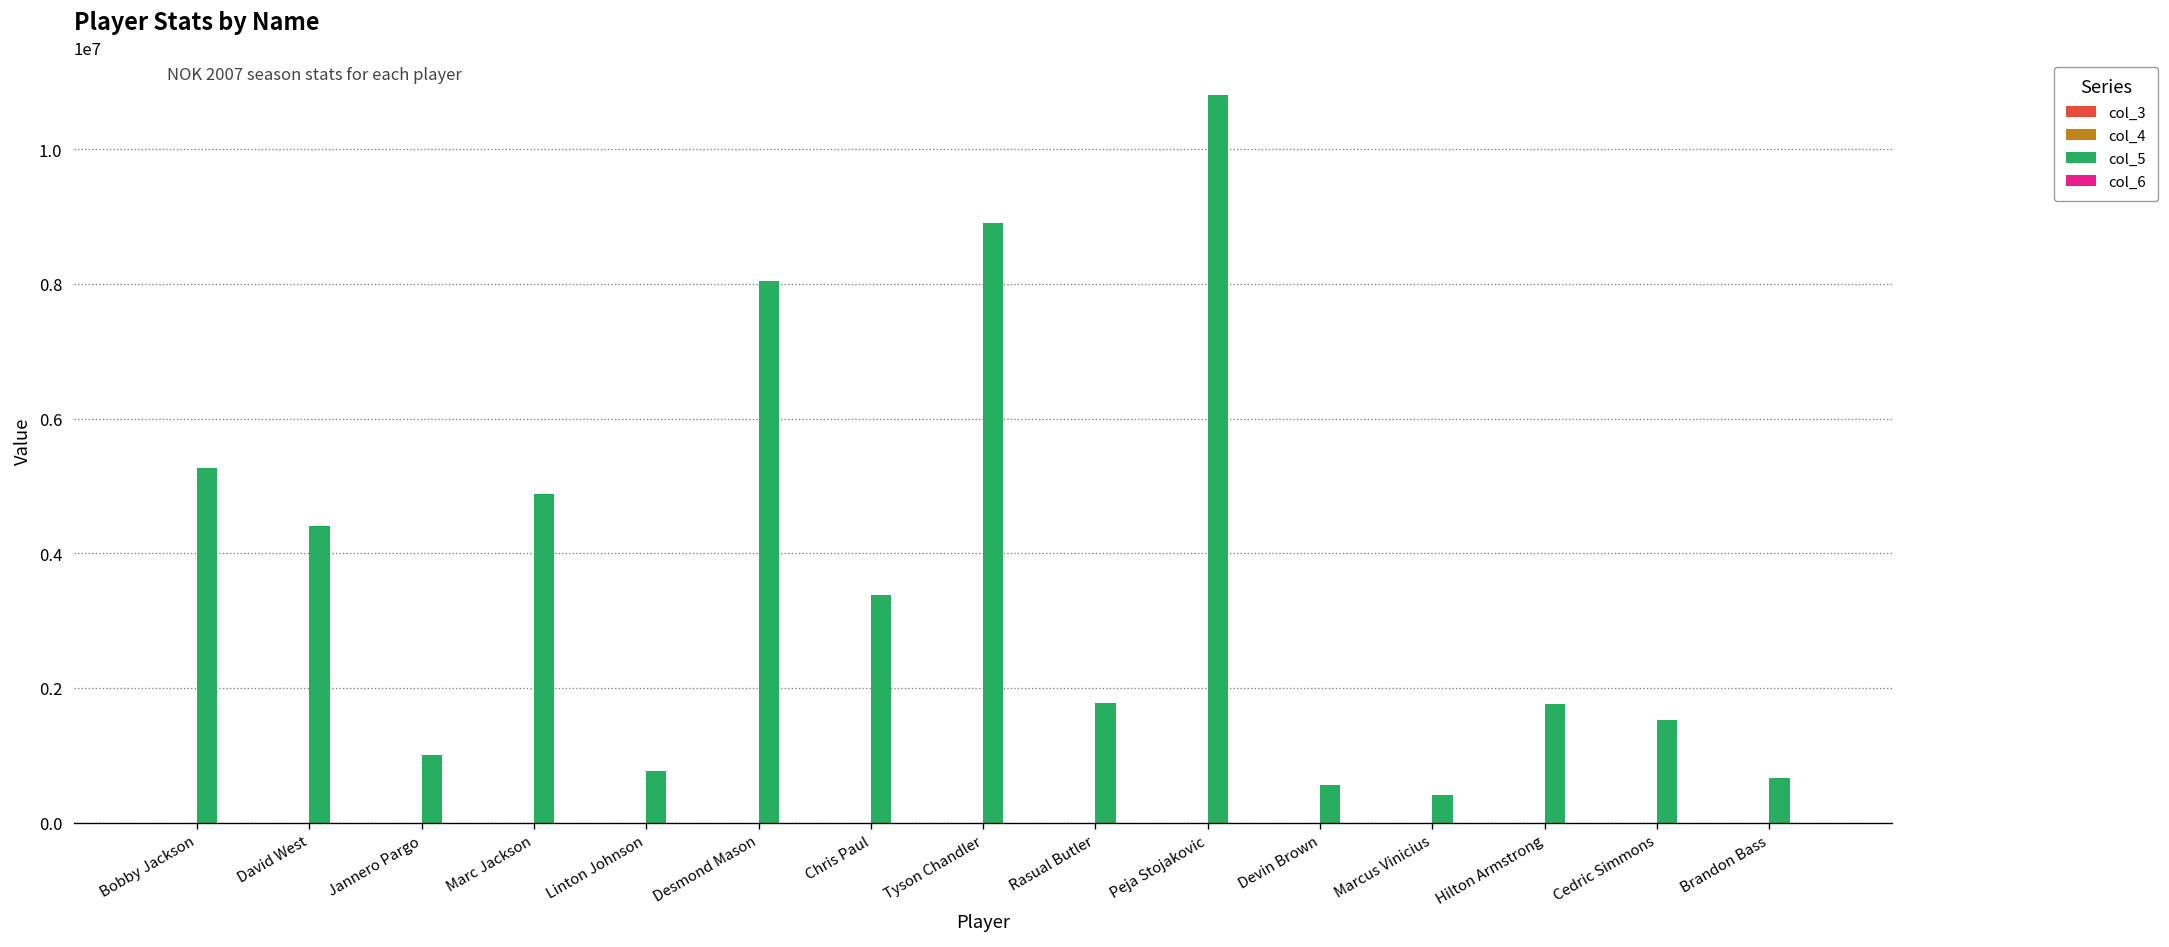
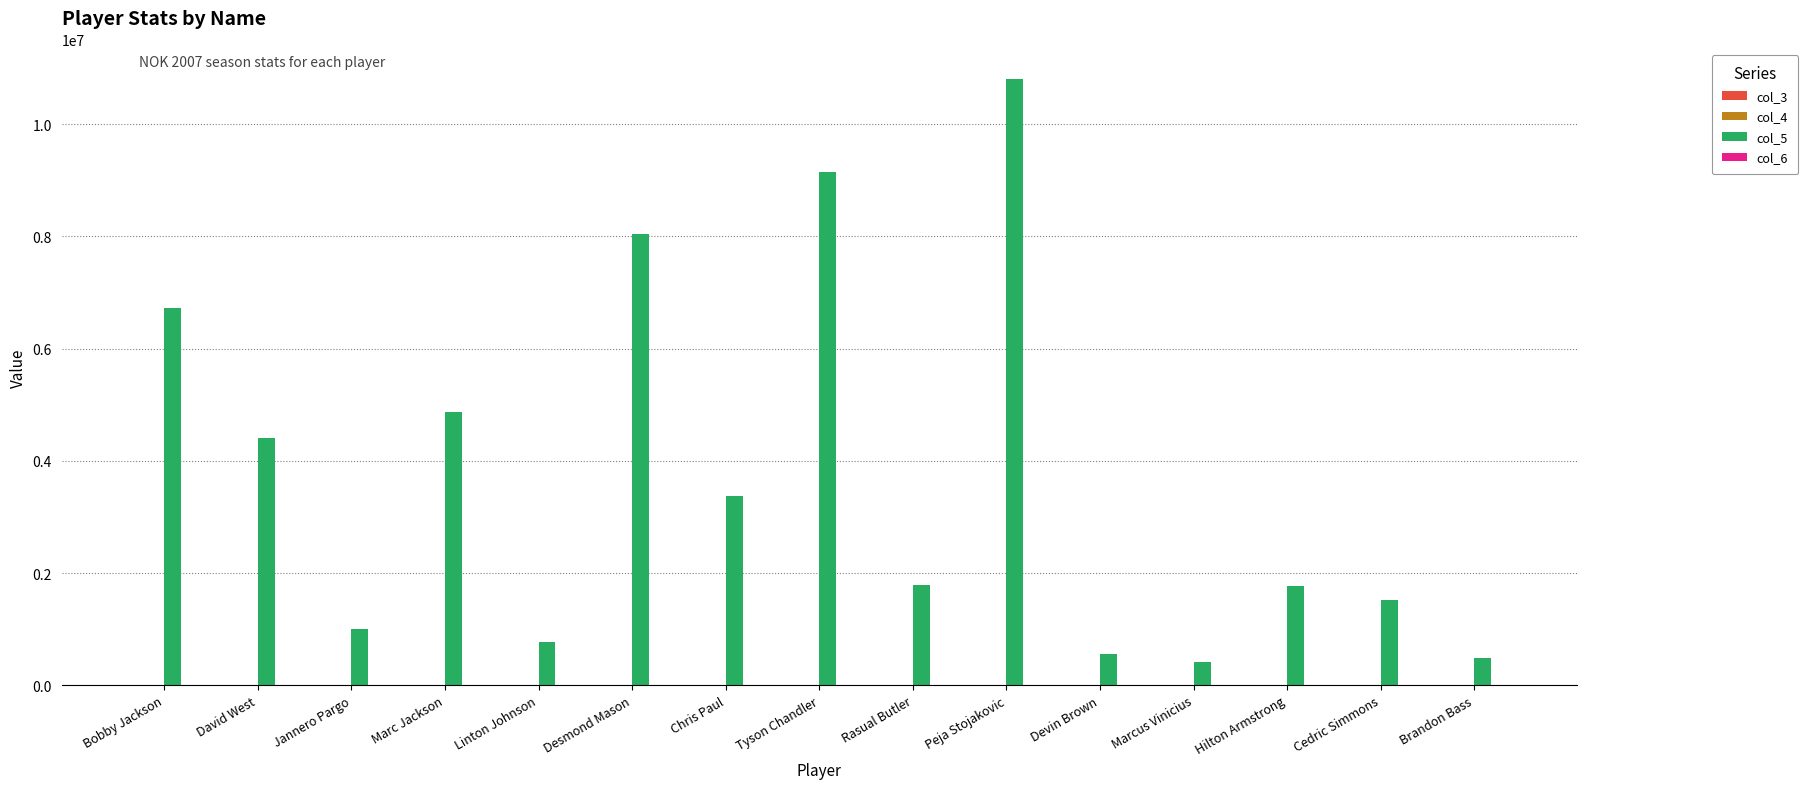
col_5, Bobby Jackson: 5300000 -> 6700000
col_5, Tyson Chandler: 8900000 -> 9200000
col_5, Brandon Bass: 700000 -> 500000
